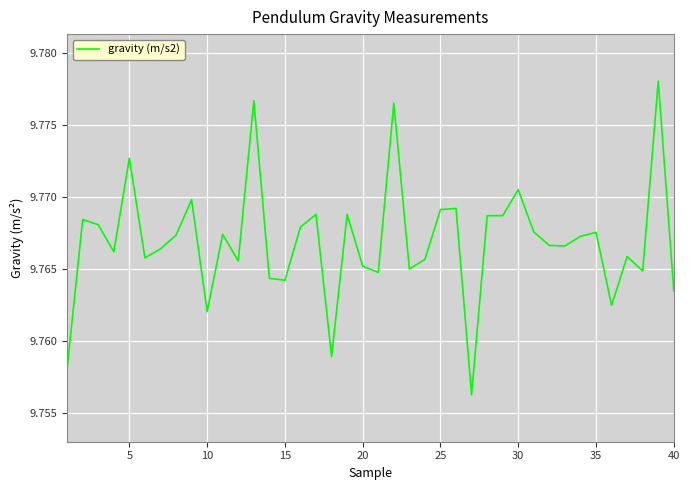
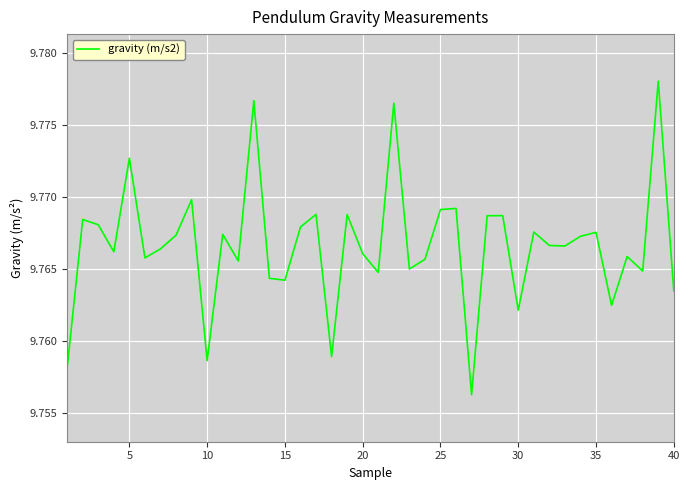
10: 9.7621 -> 9.7587
20: 9.7652 -> 9.7661
30: 9.7705 -> 9.7622
